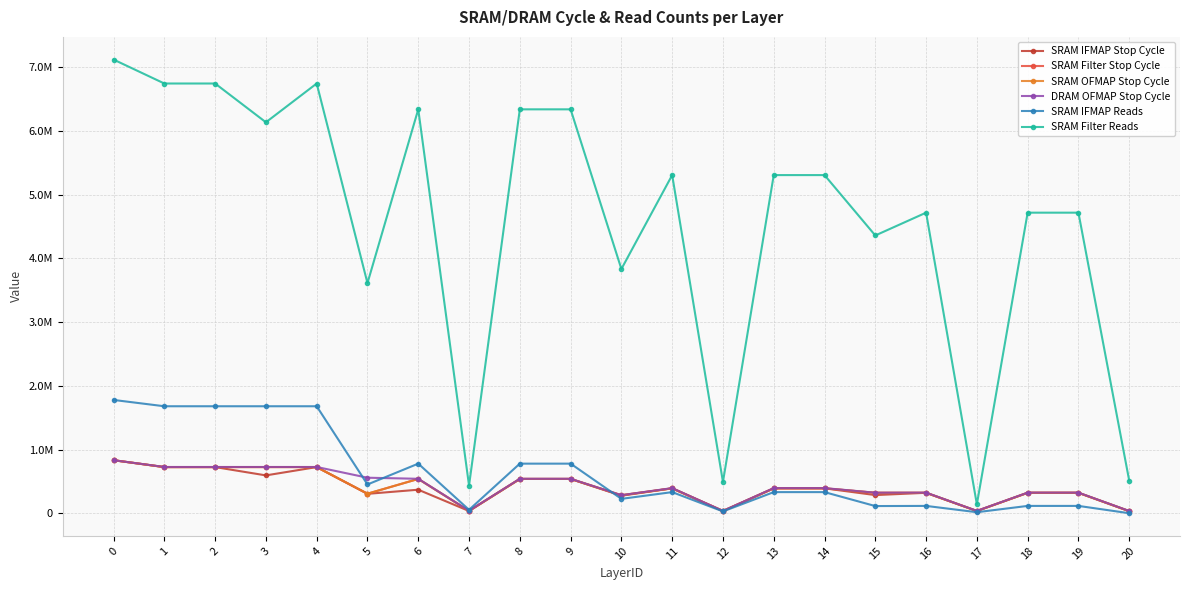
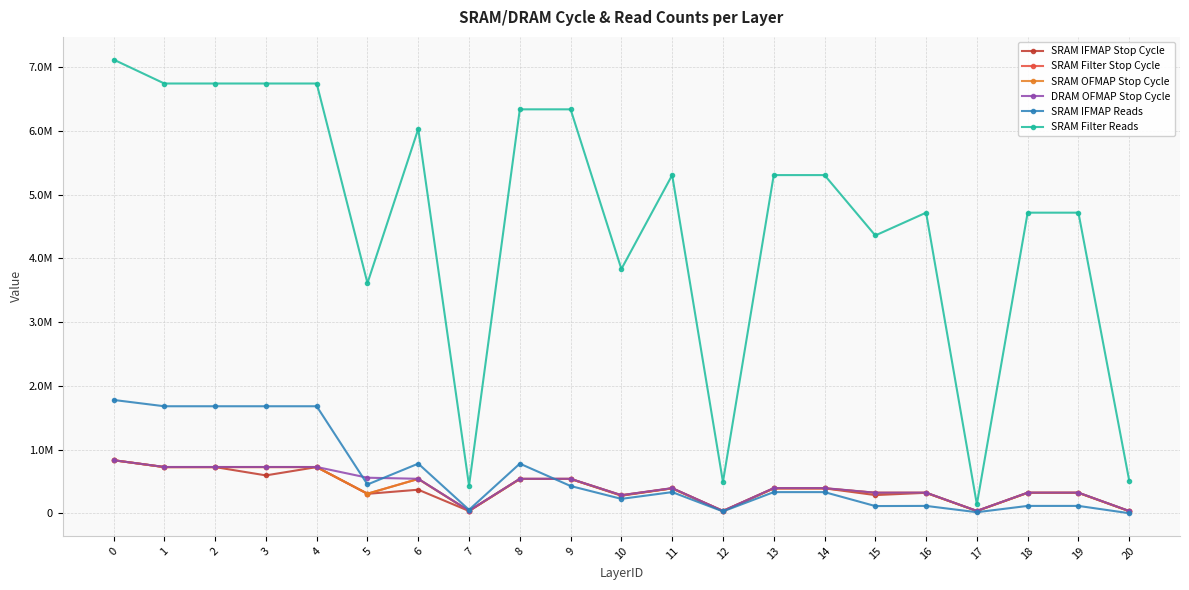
SRAM Filter Reads, 3: 6100000 -> 6700000
SRAM Filter Reads, 6: 6300000 -> 6000000
SRAM IFMAP Reads, 9: 800000 -> 400000
